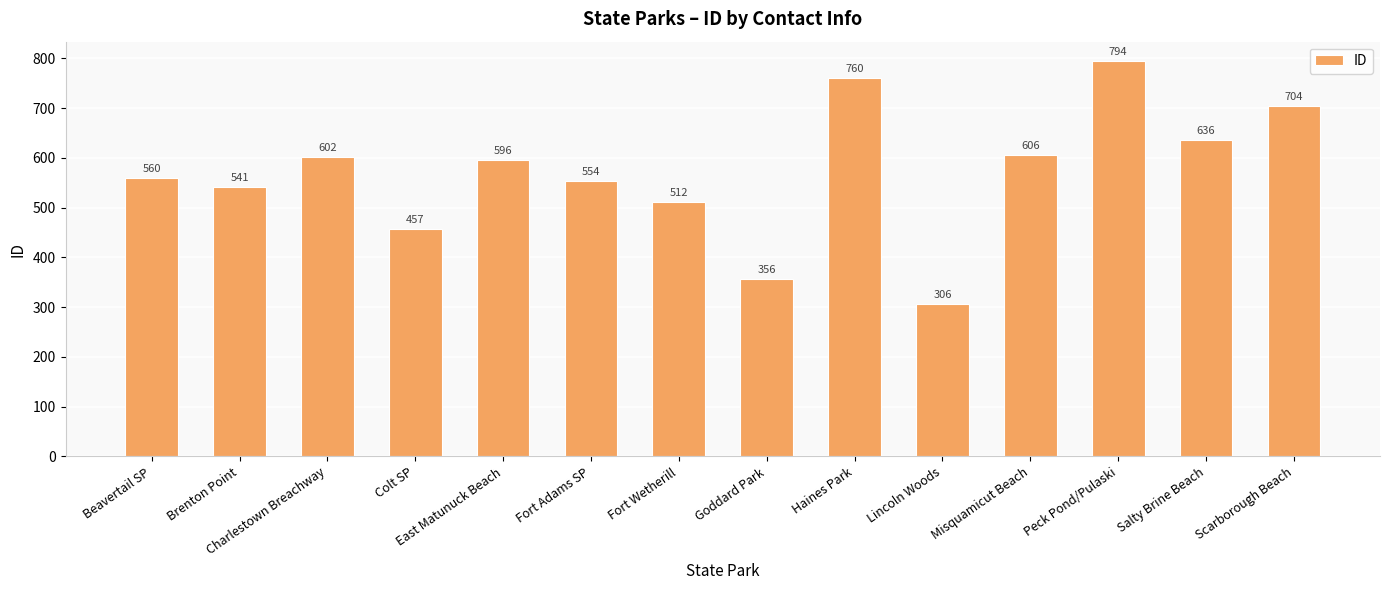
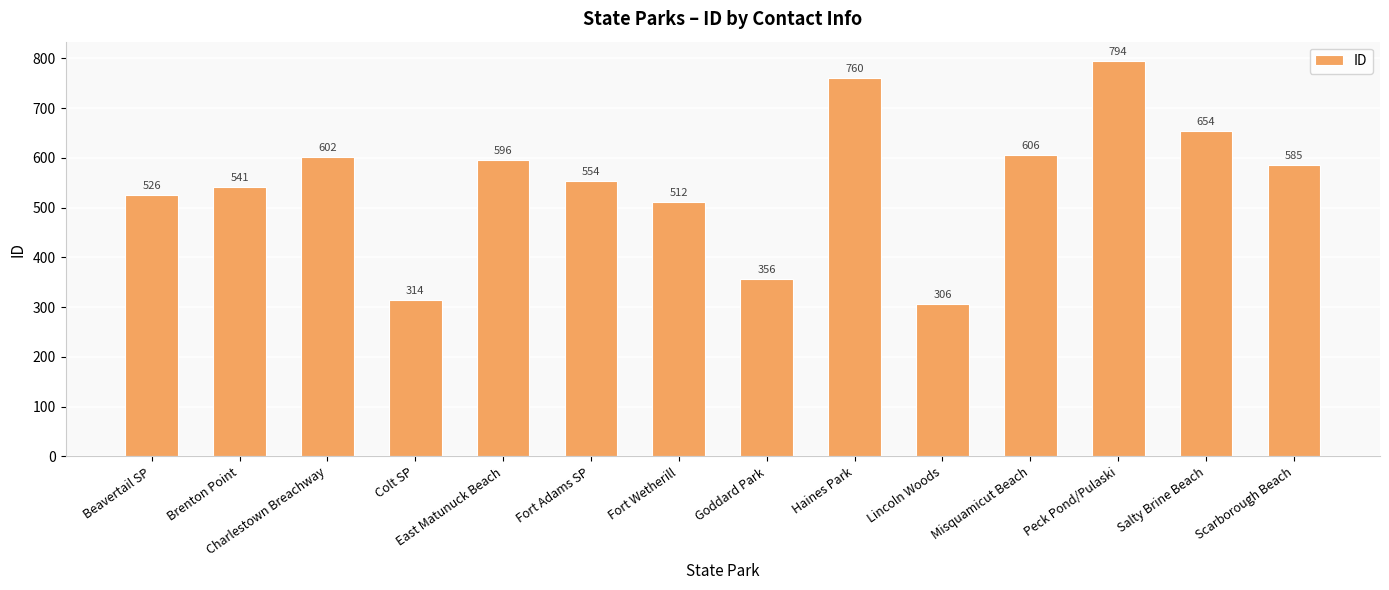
Beavertail SP: 560 -> 526
Colt SP: 457 -> 314
Salty Brine Beach: 636 -> 654
Scarborough Beach: 704 -> 585
